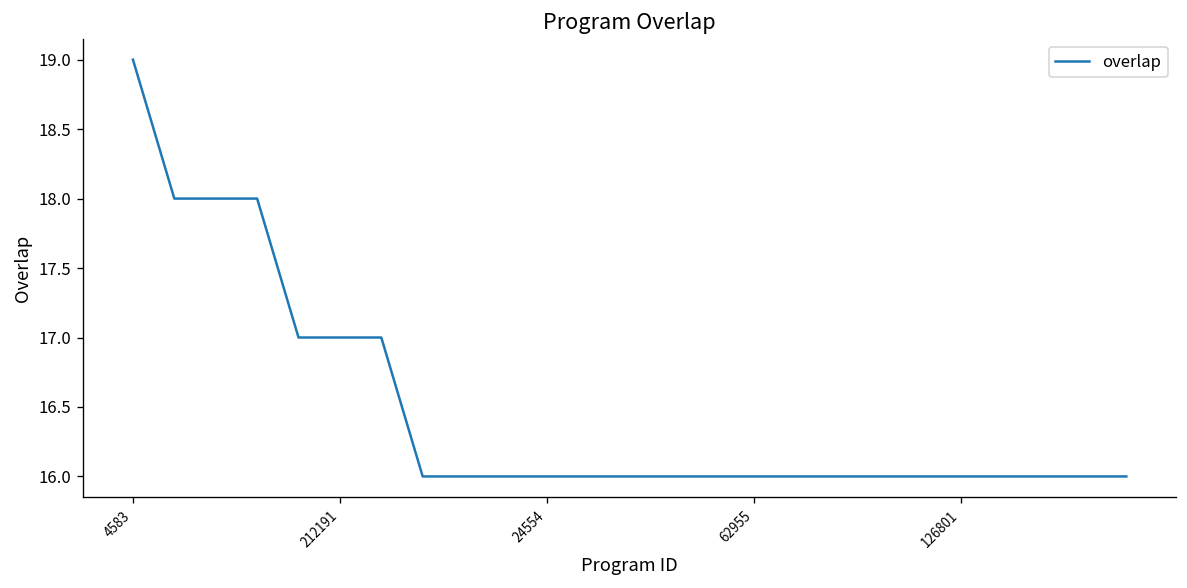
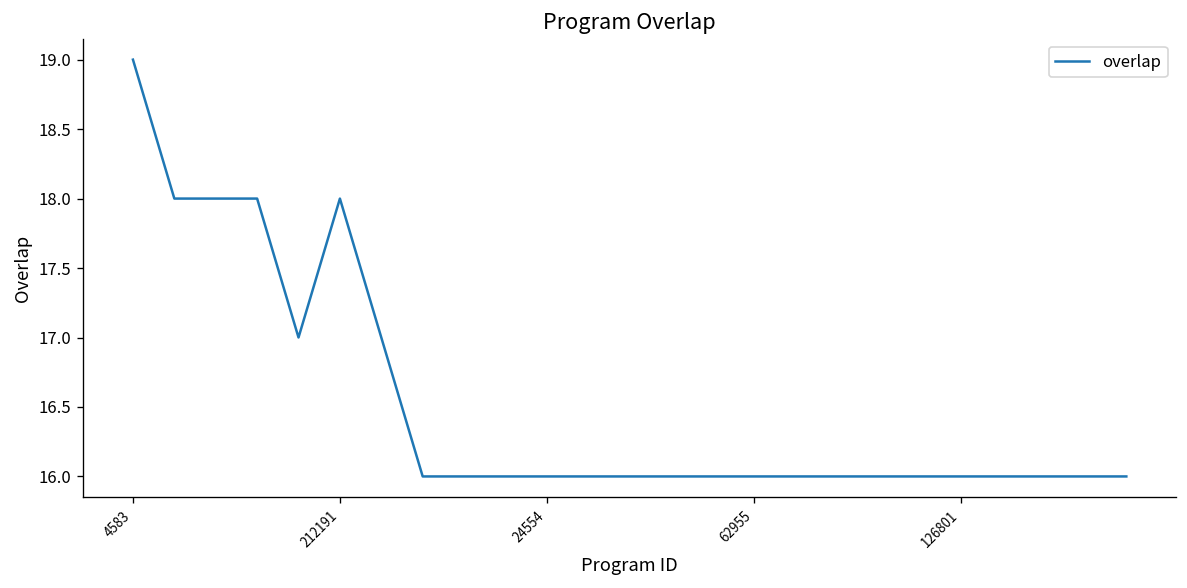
212191: 17 -> 18
